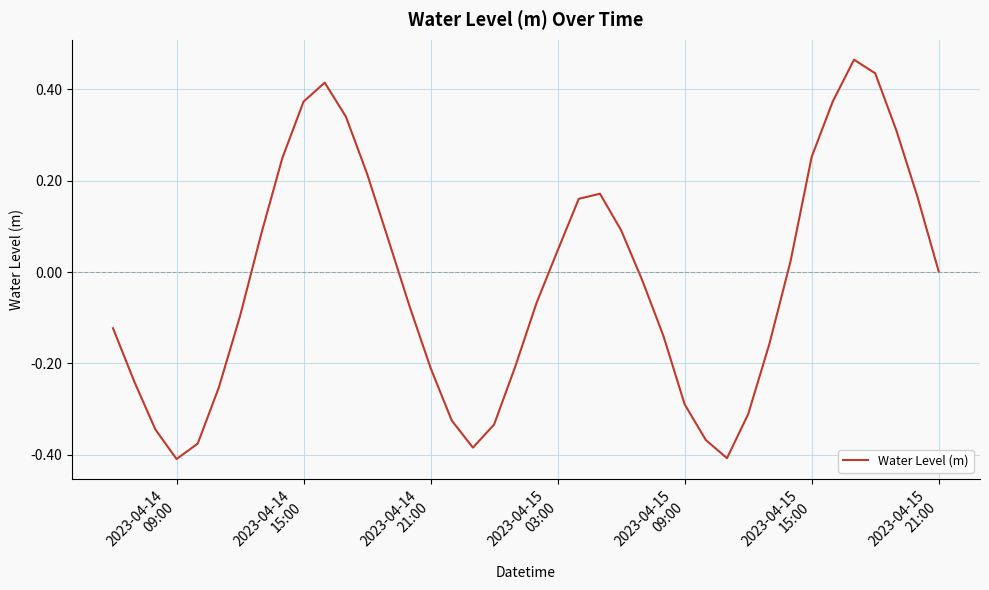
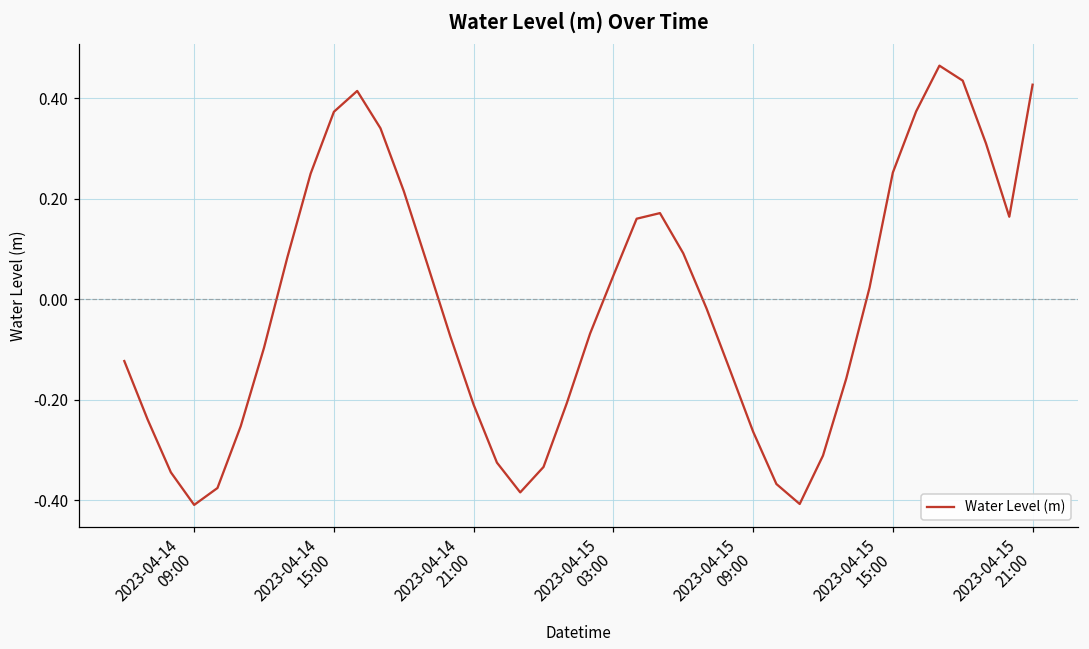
2023-04-15 09:00: -0.29 -> -0.26
2023-04-15 21:00: 0.00 -> 0.43
